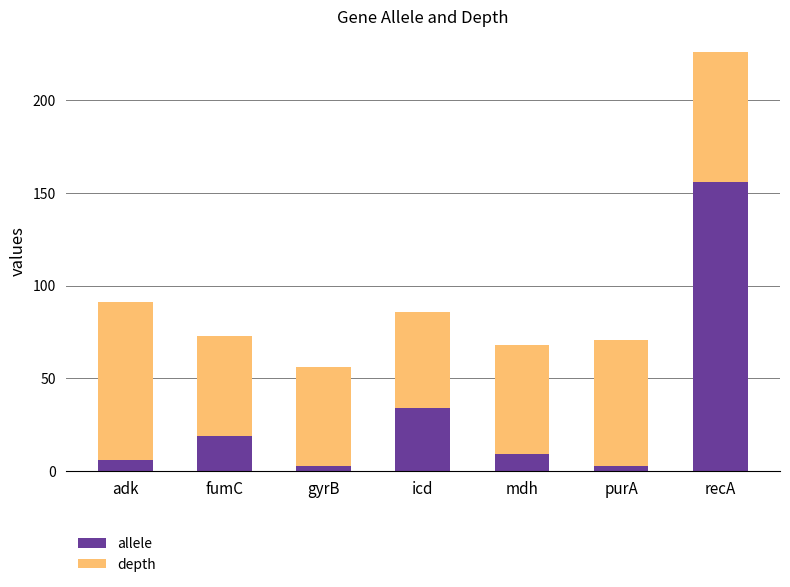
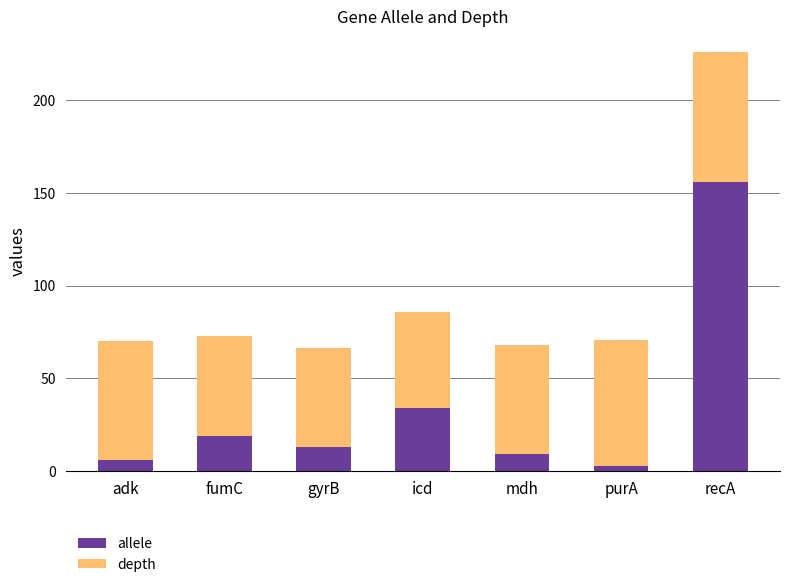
depth, adk: 85 -> 64
allele, gyrB: 3 -> 13
